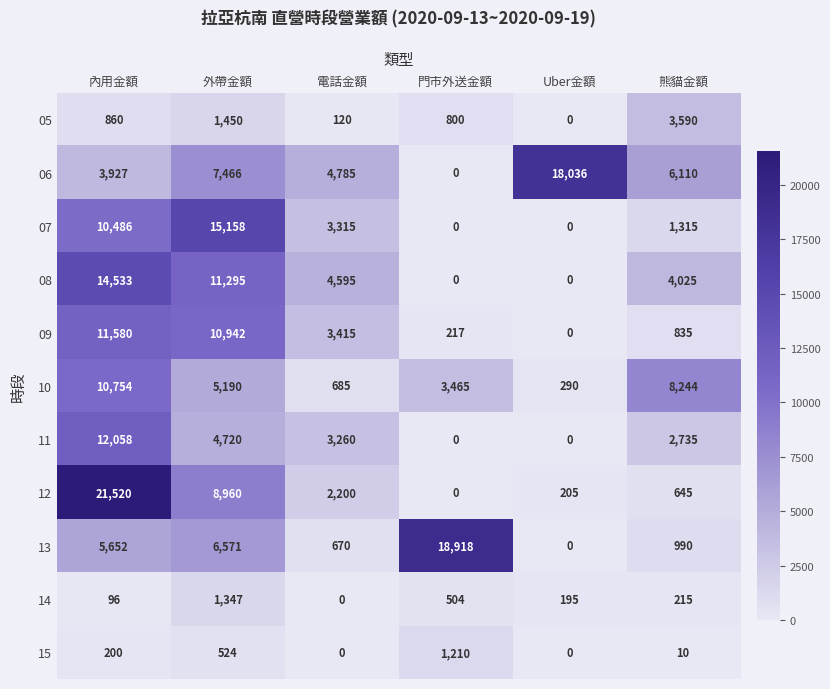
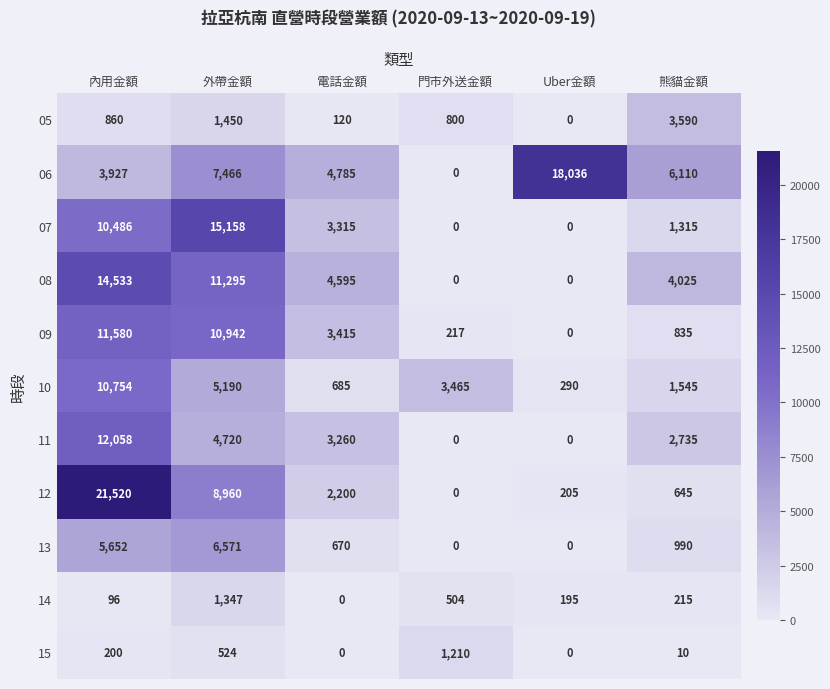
10, 熊貓金額: 8,244 -> 1,545
13, 門市外送金額: 18,918 -> 0
